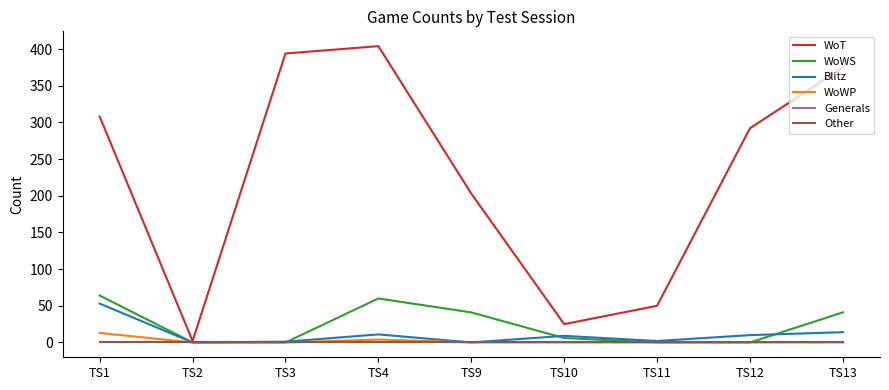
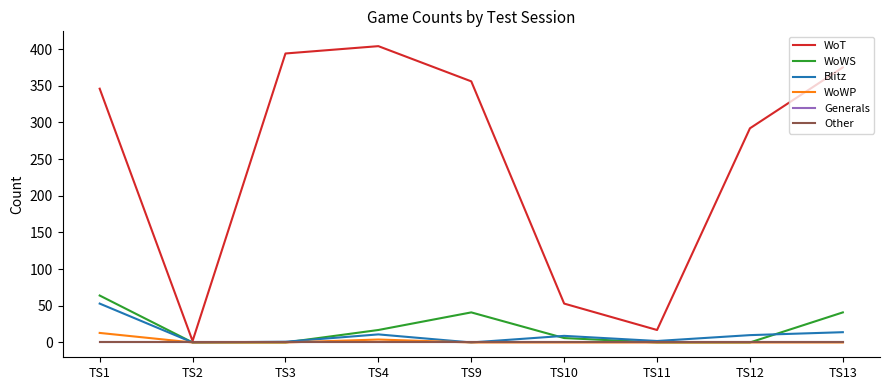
WoT, TS1: 310 -> 350
WoWS, TS4: 60 -> 20
WoT, TS9: 200 -> 360
WoT, TS10: 30 -> 50
WoT, TS11: 50 -> 20
